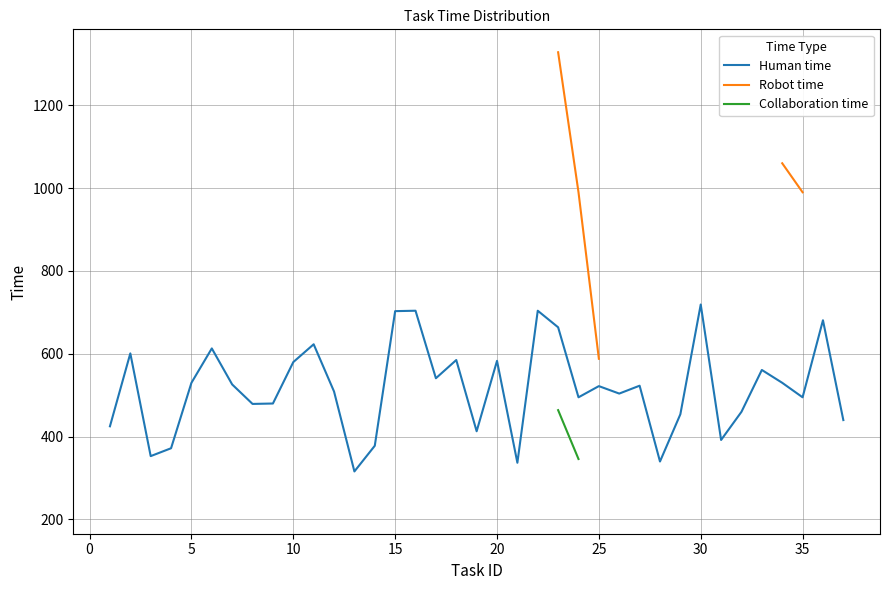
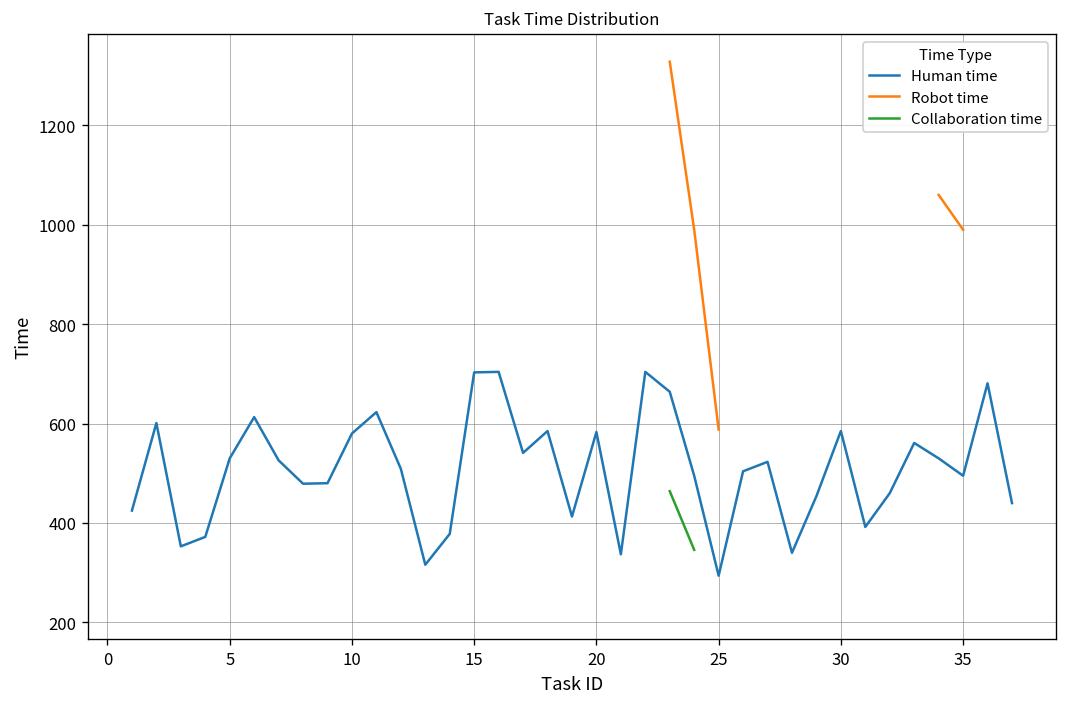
Human time, 25: 520 -> 290
Human time, 30: 720 -> 590
